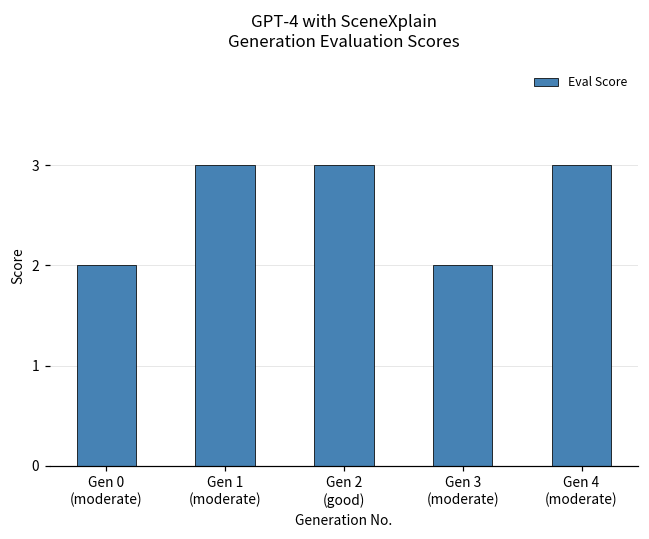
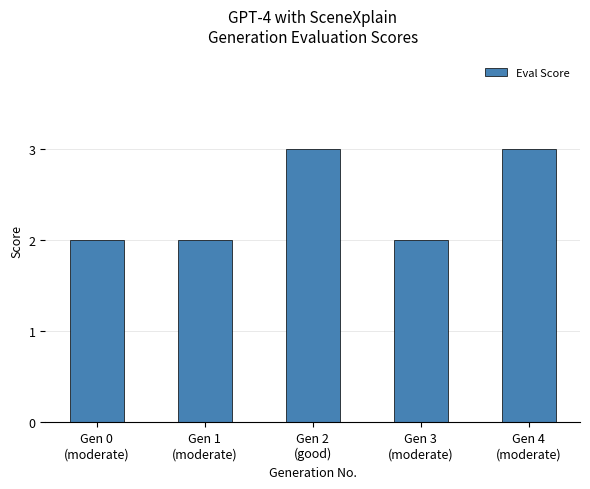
Gen 1 (moderate): 3 -> 2
